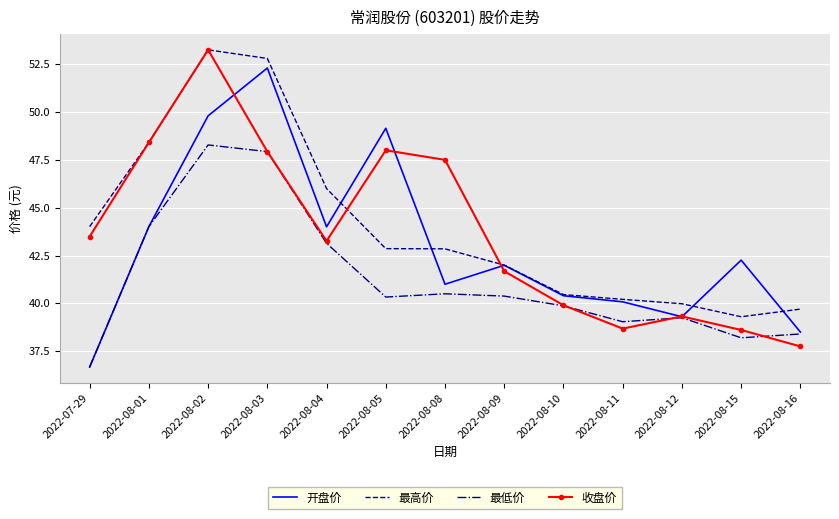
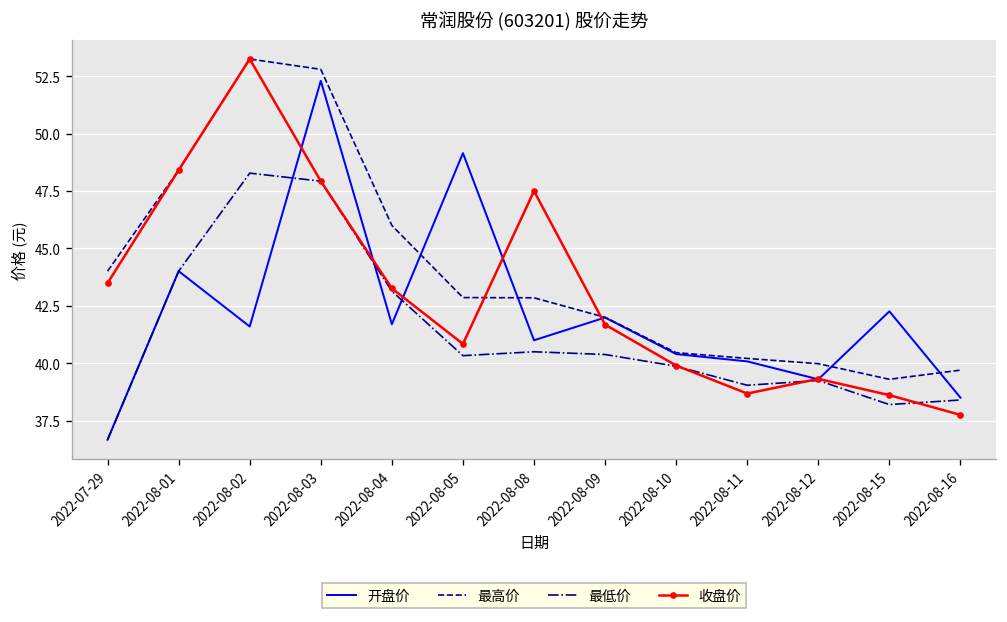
开盘价, 2022-08-02: 49.8 -> 41.6
开盘价, 2022-08-04: 44.0 -> 41.7
收盘价, 2022-08-05: 48.0 -> 40.8
